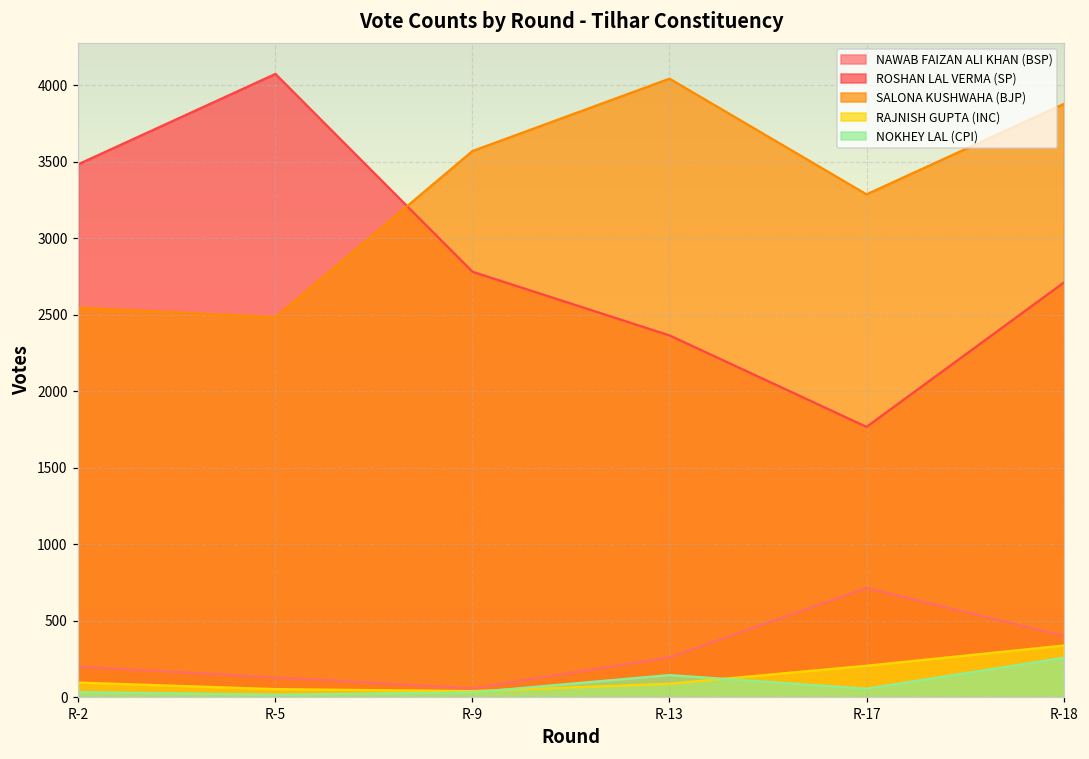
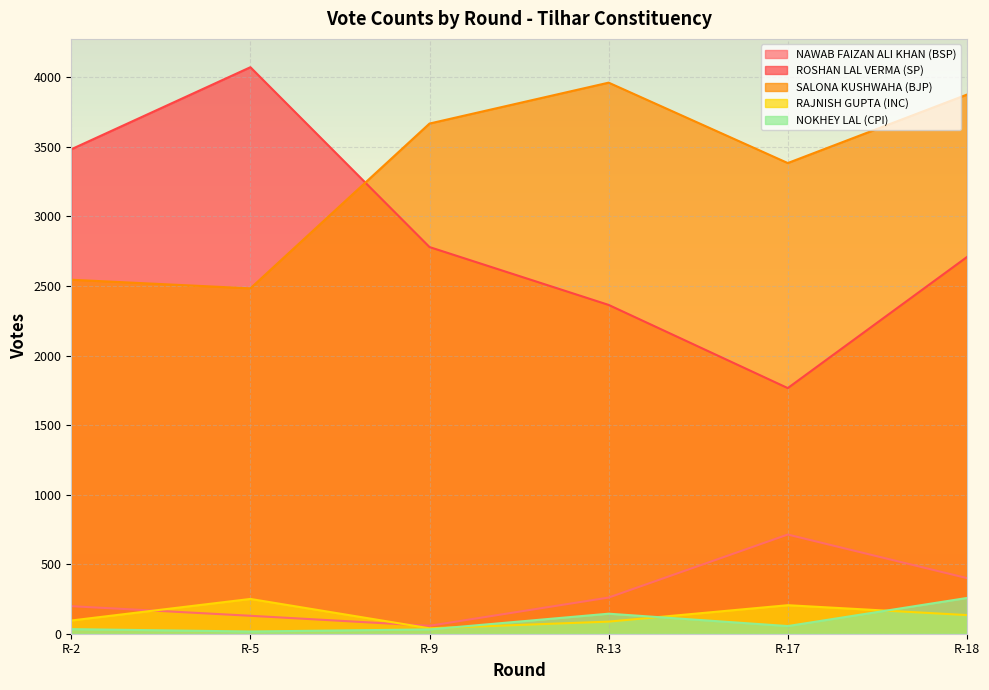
RAJNISH GUPTA (INC), R-5: 50 -> 250
SALONA KUSHWAHA (BJP), R-9: 3570 -> 3670
SALONA KUSHWAHA (BJP), R-13: 4040 -> 3960
SALONA KUSHWAHA (BJP), R-17: 3290 -> 3380
RAJNISH GUPTA (INC), R-18: 340 -> 130
